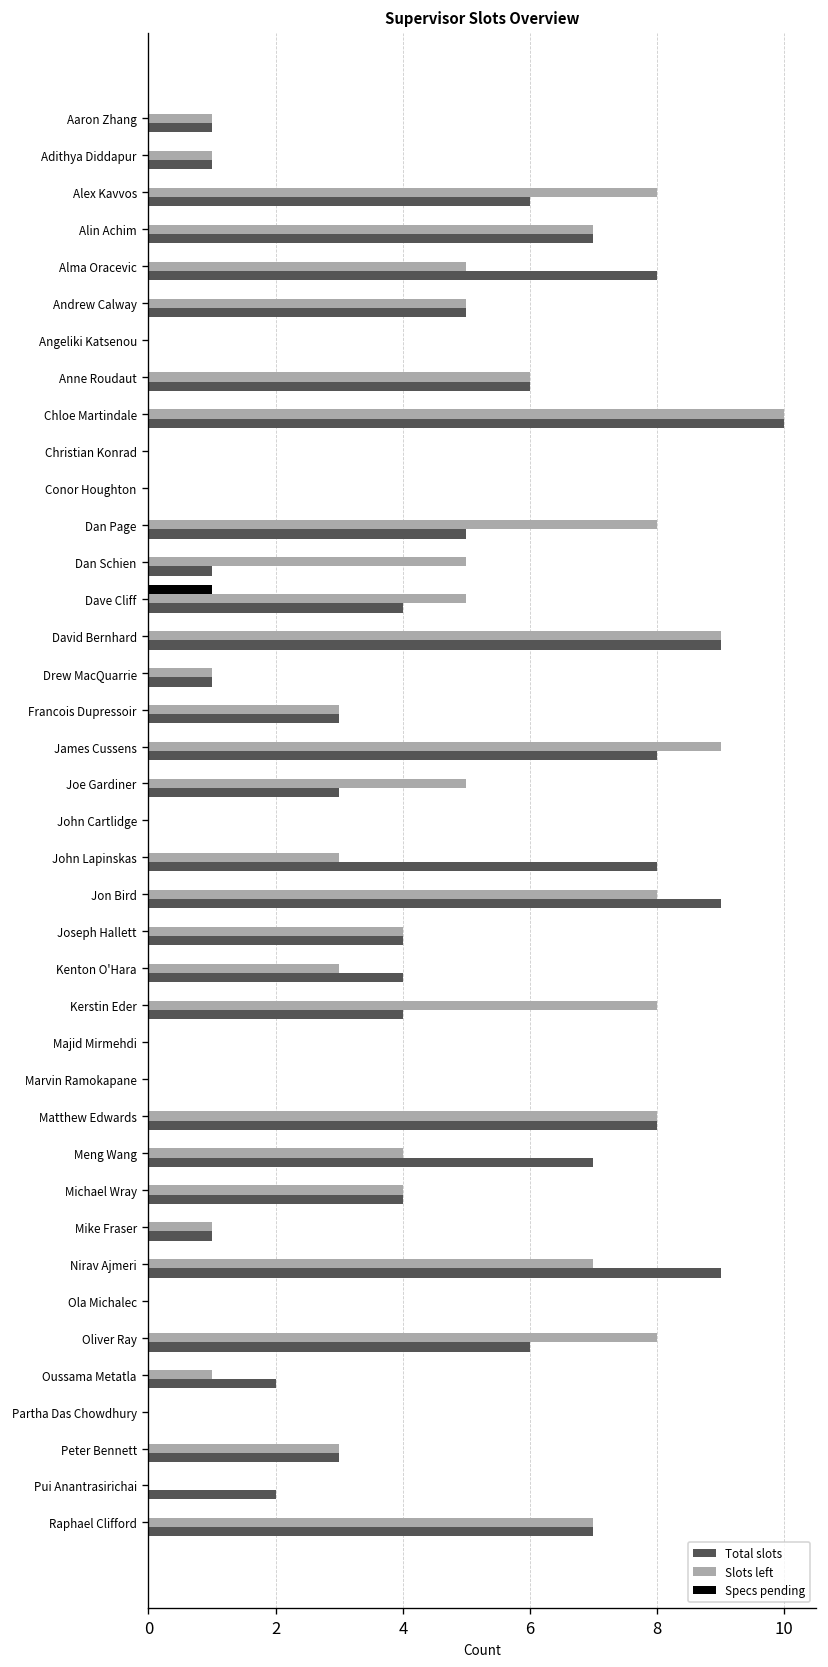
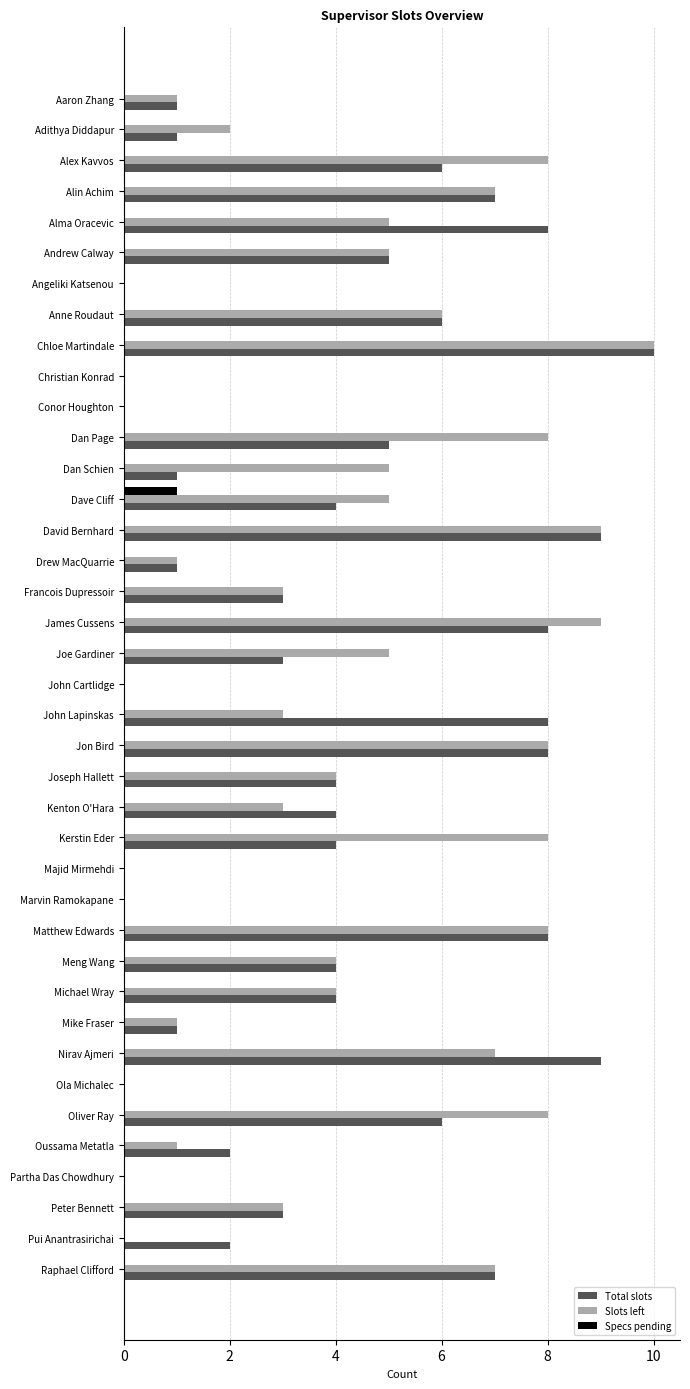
Slots left, Adithya Diddapur: 1 -> 2
Total slots, Jon Bird: 9 -> 8
Total slots, Meng Wang: 7 -> 4
